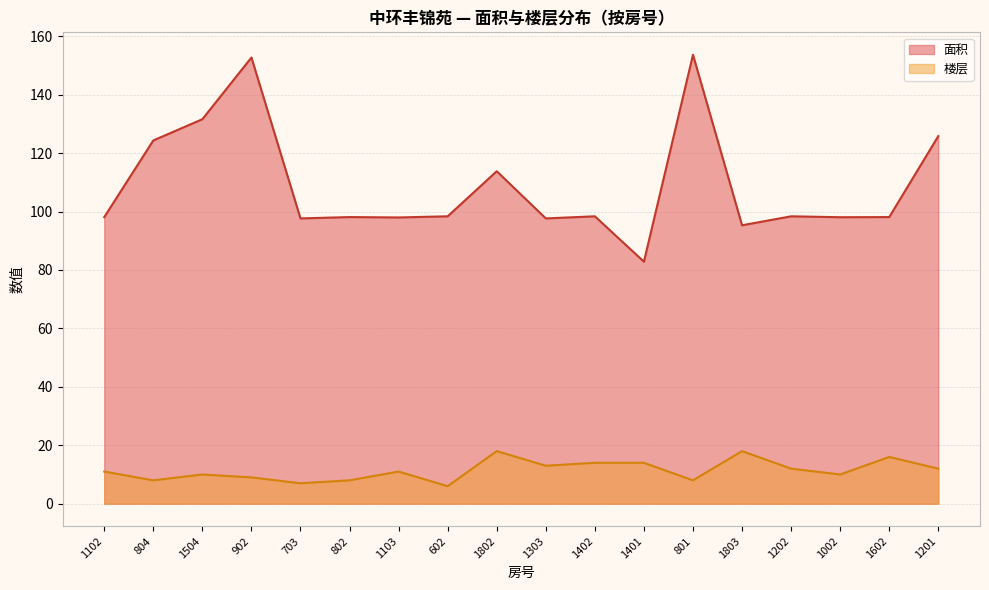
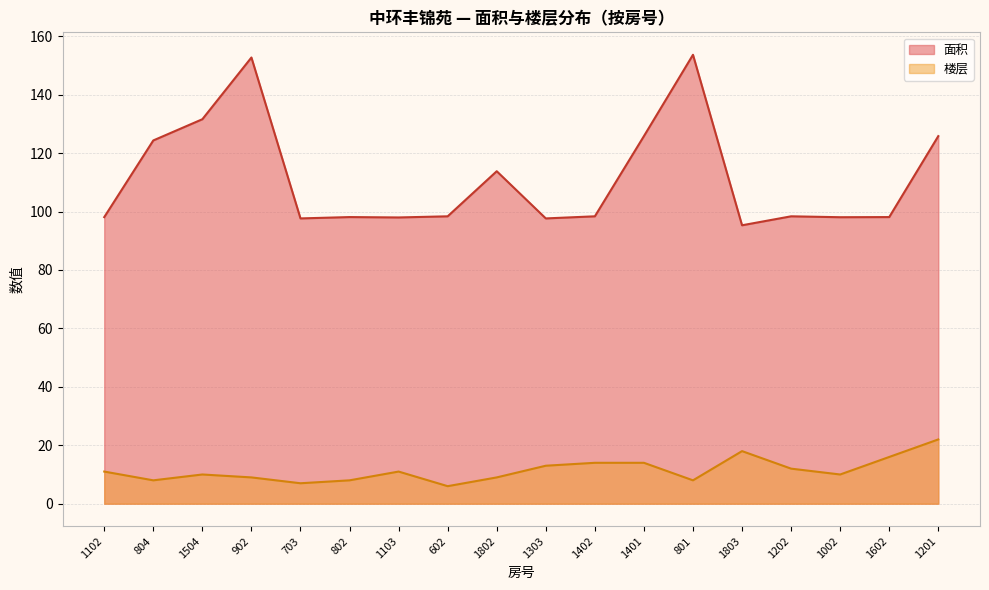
楼层, 1802: 18 -> 9
面积, 1401: 83 -> 126
楼层, 1201: 12 -> 22
